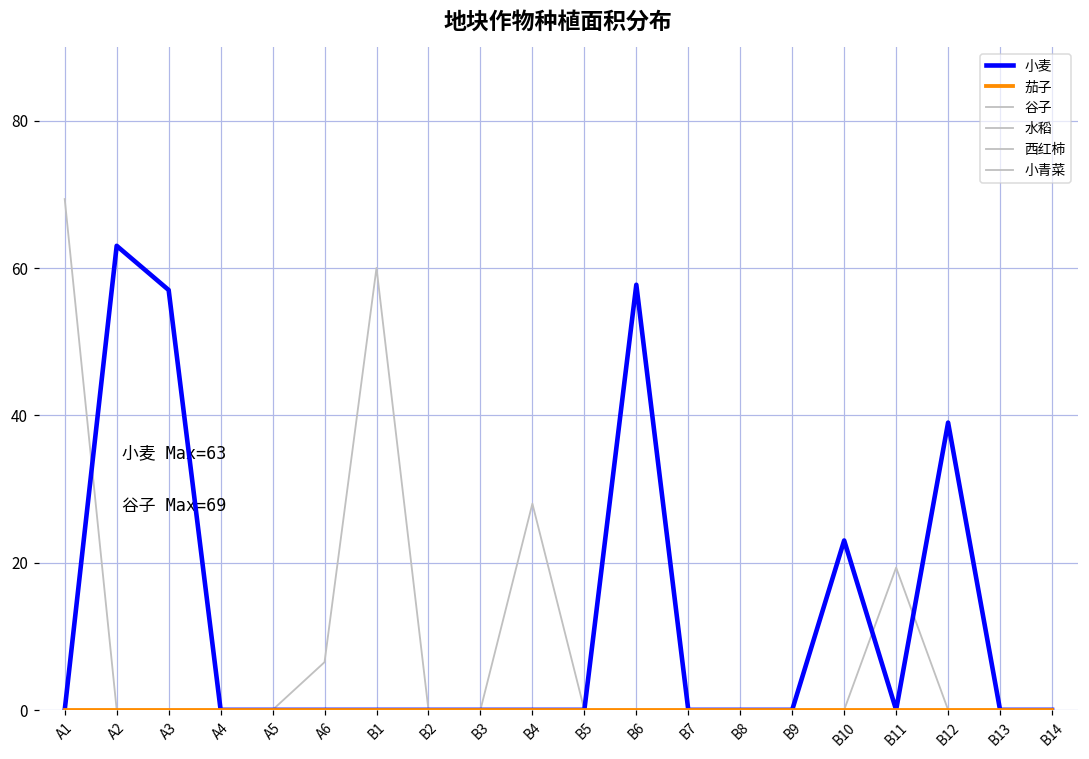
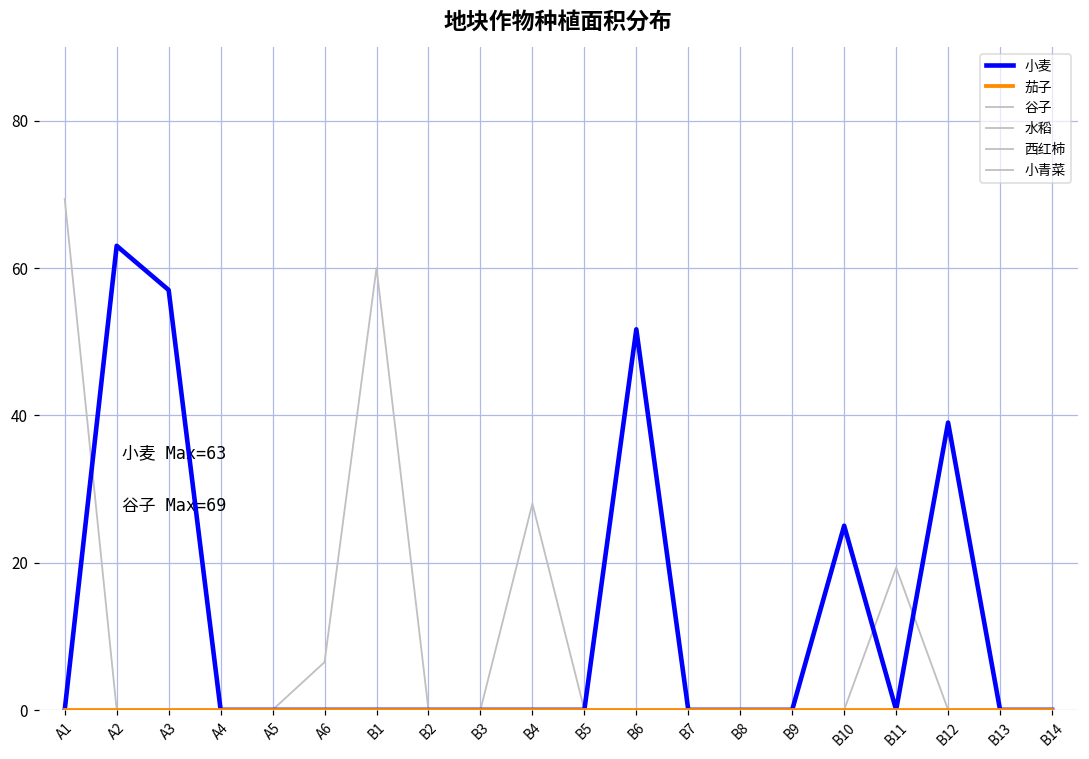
小麦, B6: 58 -> 52
小麦, B10: 23 -> 25
